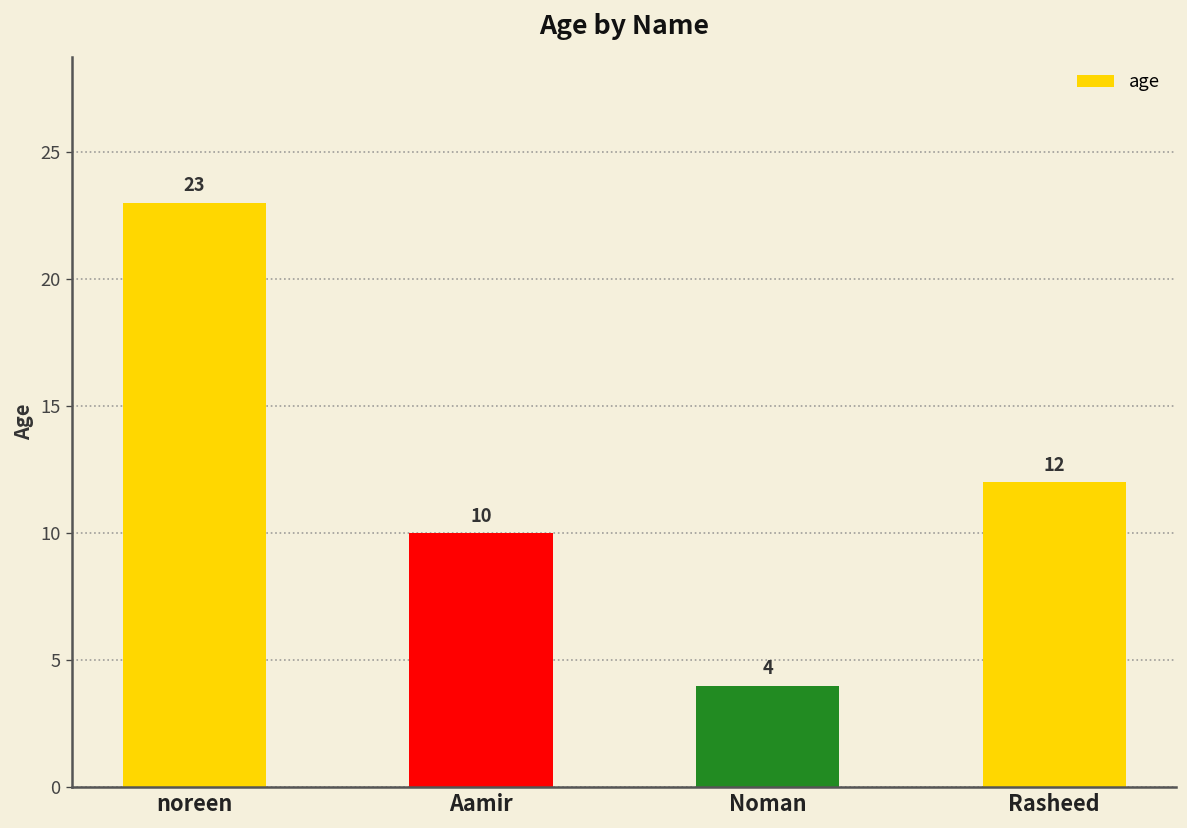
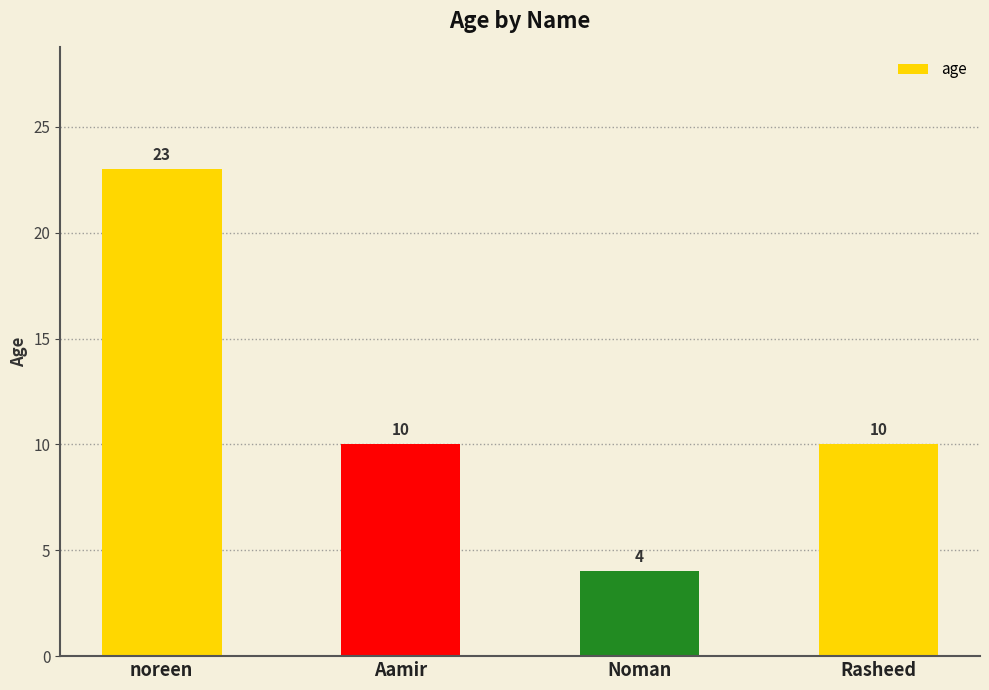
Rasheed: 12 -> 10
